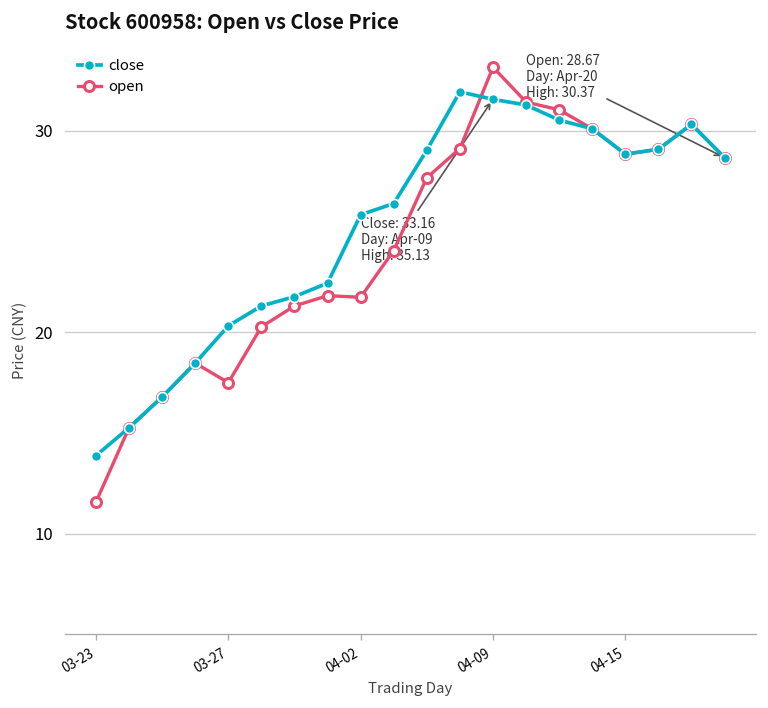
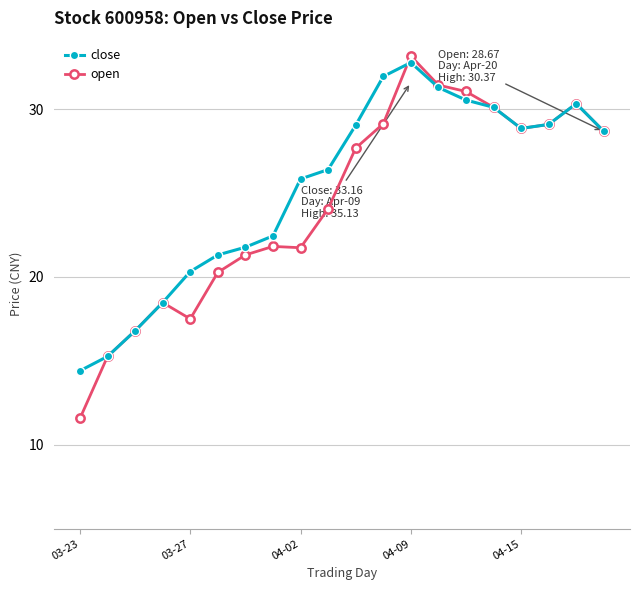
close, 03-23: 13.9 -> 14.4
close, 04-09: 31.6 -> 32.8
